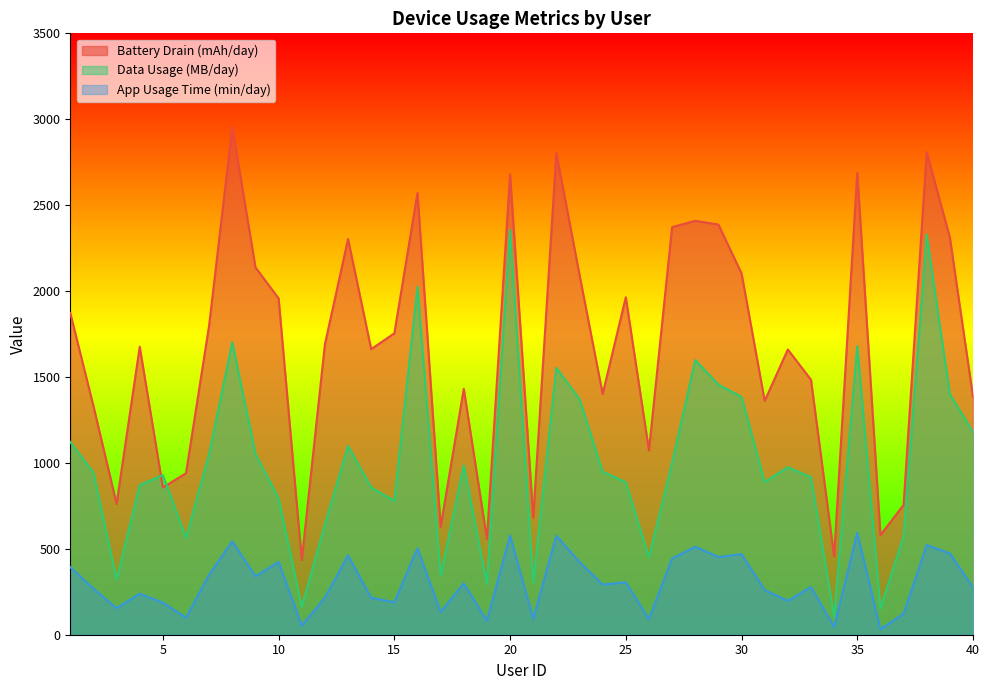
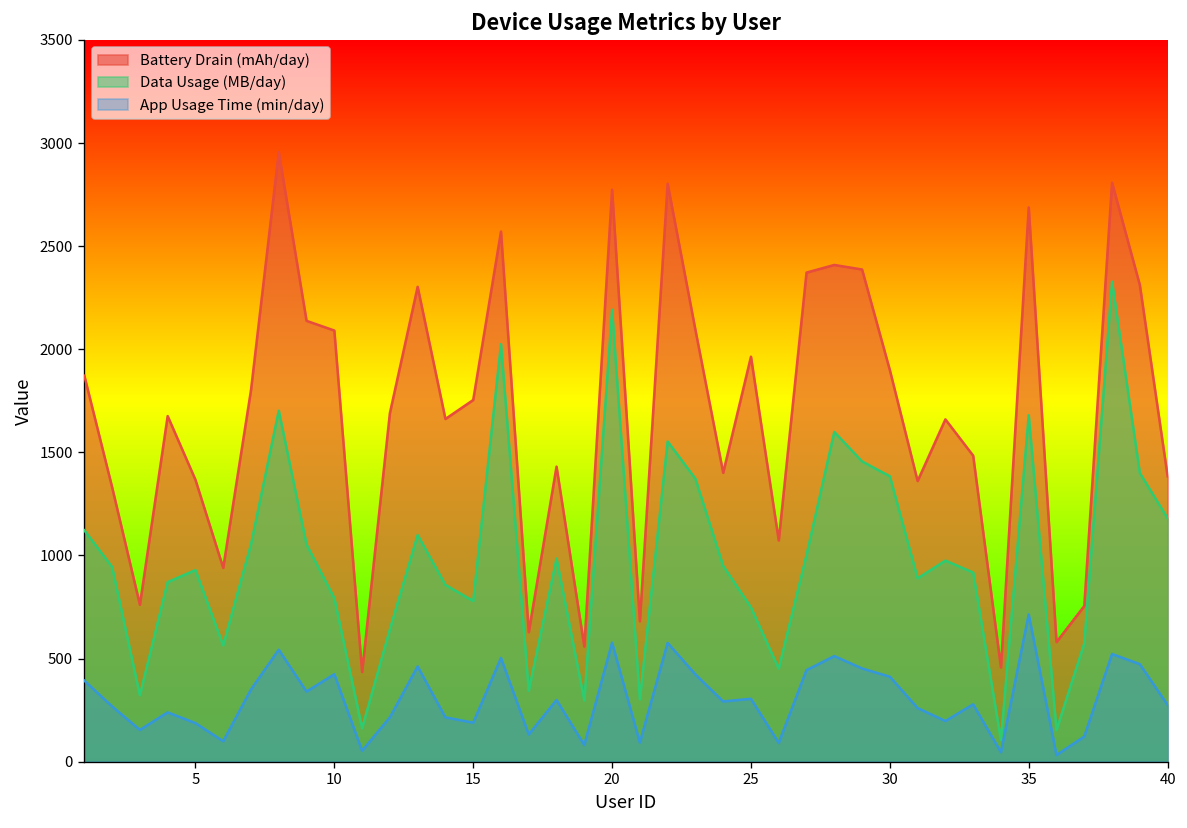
Battery Drain (mAh/day), 5: 860 -> 1370
Battery Drain (mAh/day), 10: 1960 -> 2090
Battery Drain (mAh/day), 20: 2680 -> 2770
Data Usage (MB/day), 20: 2360 -> 2190
Data Usage (MB/day), 25: 890 -> 750
Battery Drain (mAh/day), 30: 2100 -> 1900
App Usage Time (min/day), 30: 470 -> 410
App Usage Time (min/day), 35: 590 -> 710
